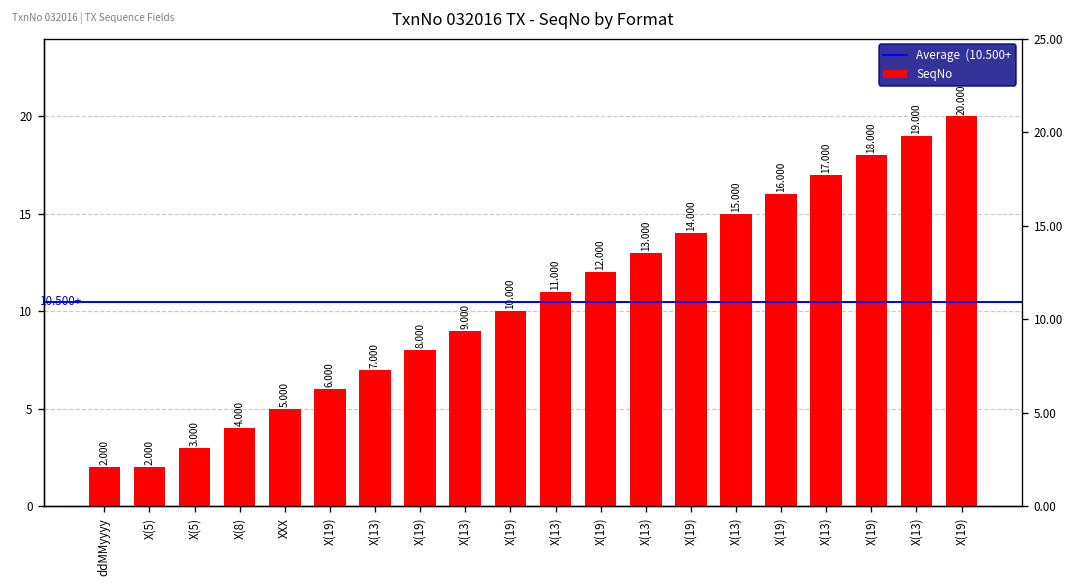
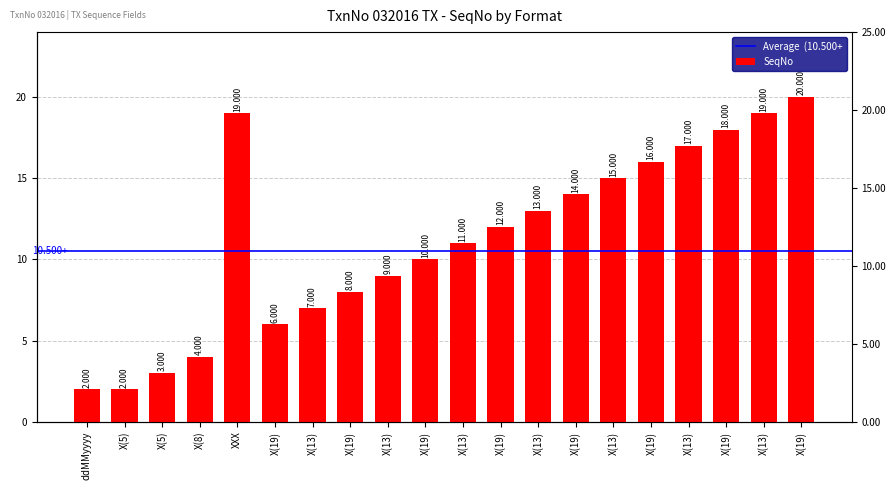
XXX: 5.000 -> 19.000
